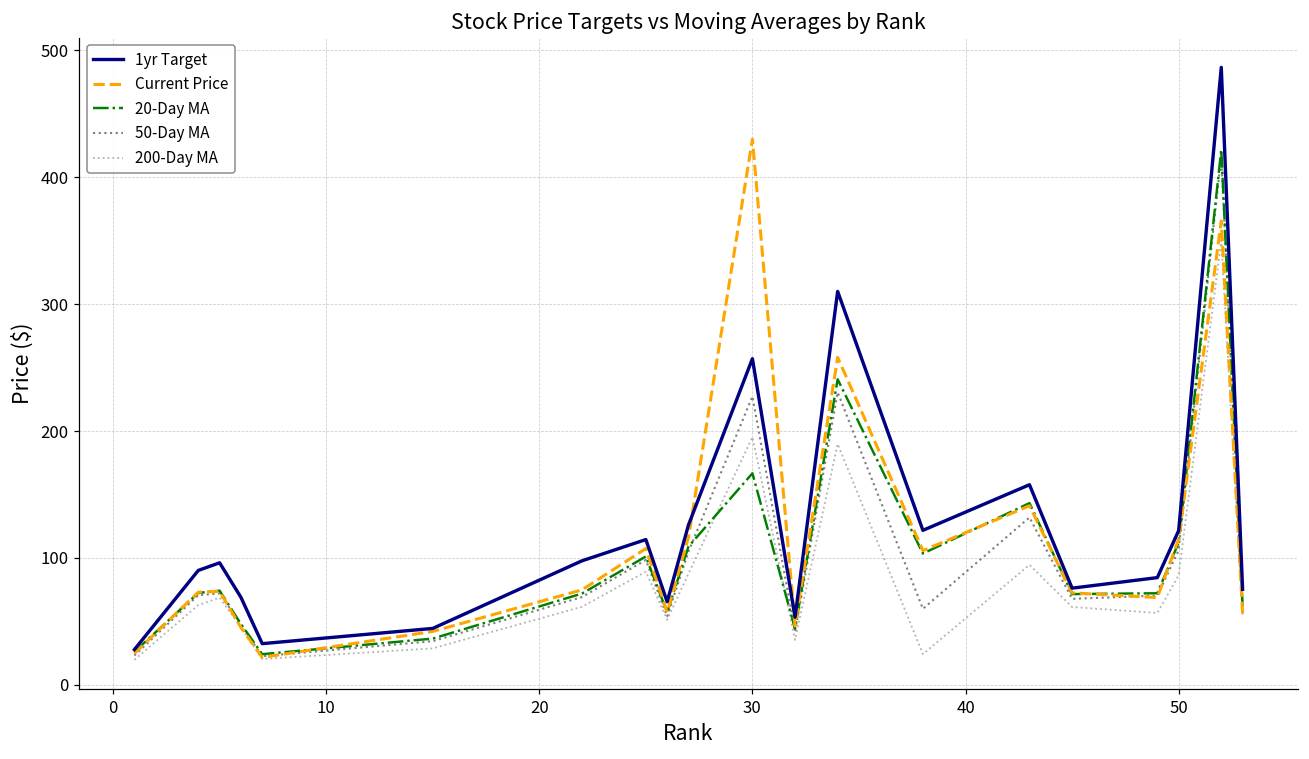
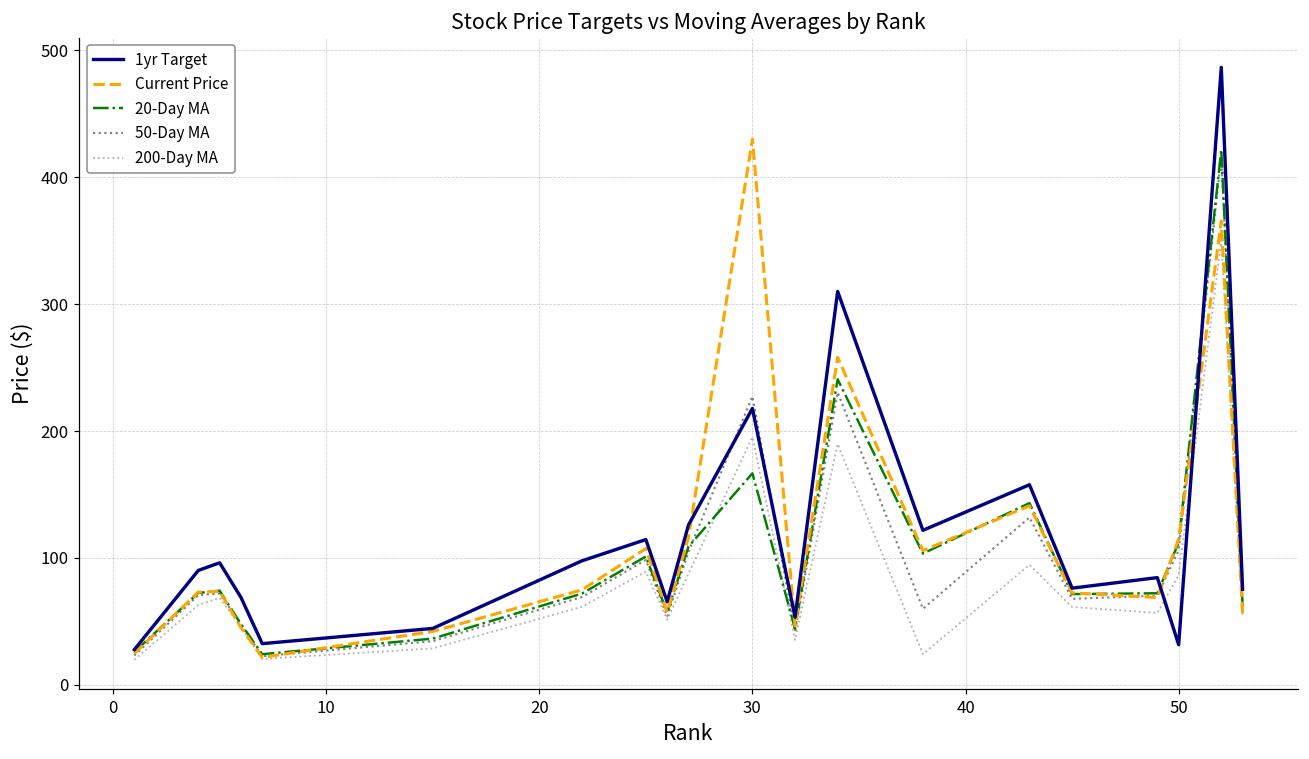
1yr Target, 30: 257 -> 218
1yr Target, 50: 122 -> 32
